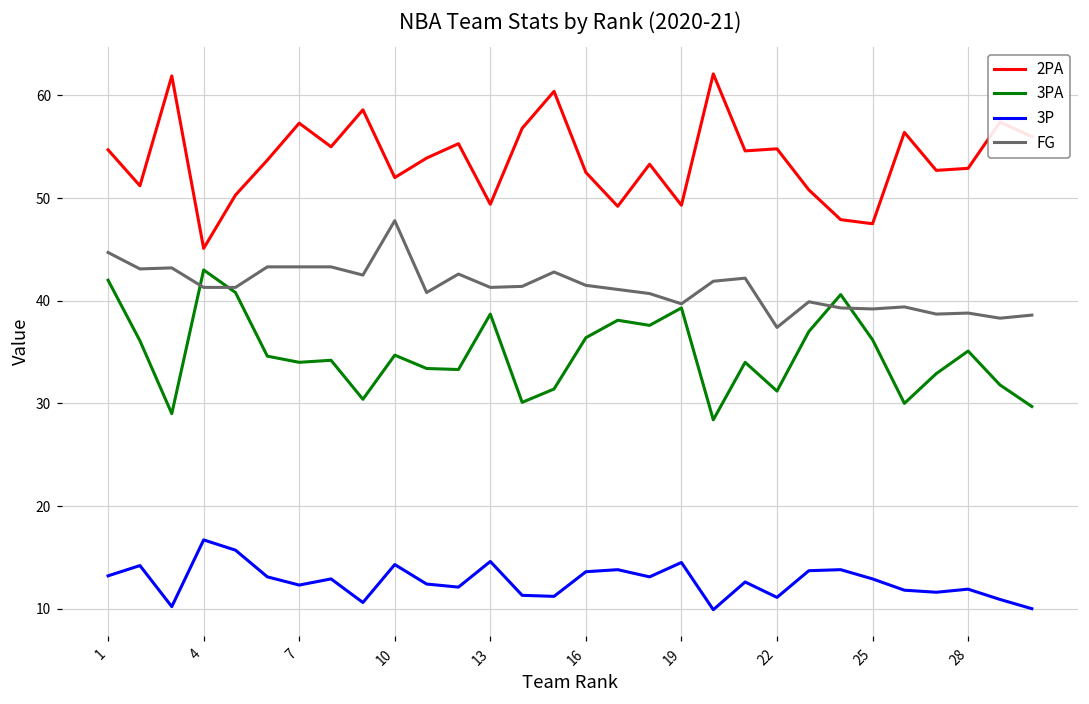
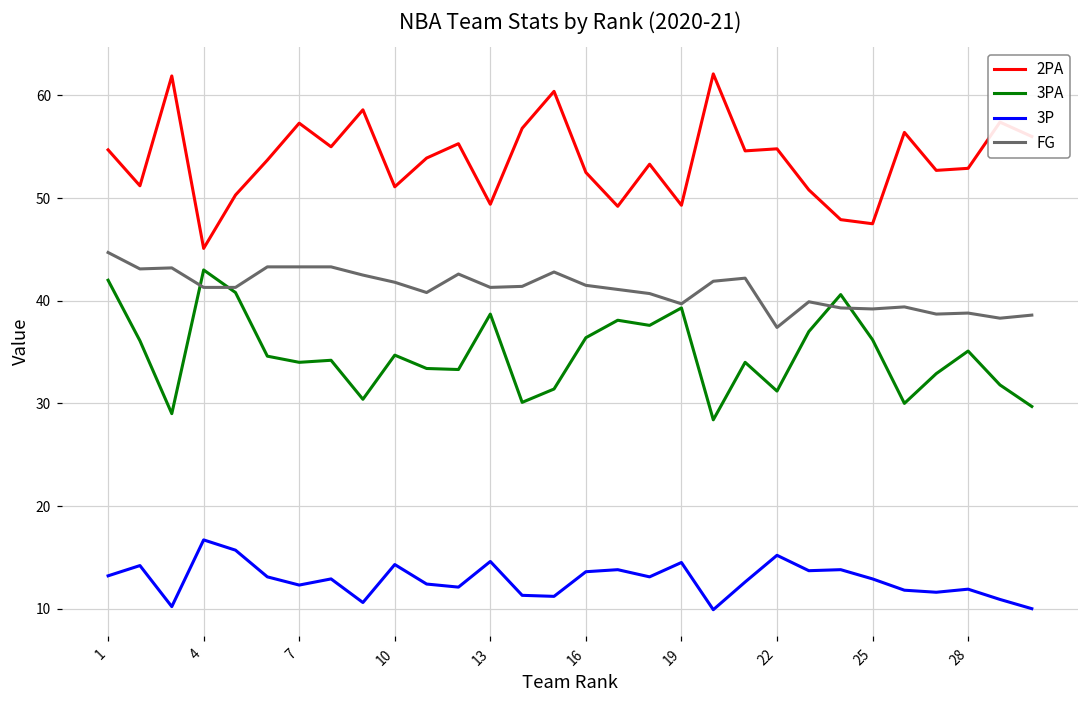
2PA, 10: 52 -> 51
FG, 10: 48 -> 42
3P, 22: 11 -> 15
